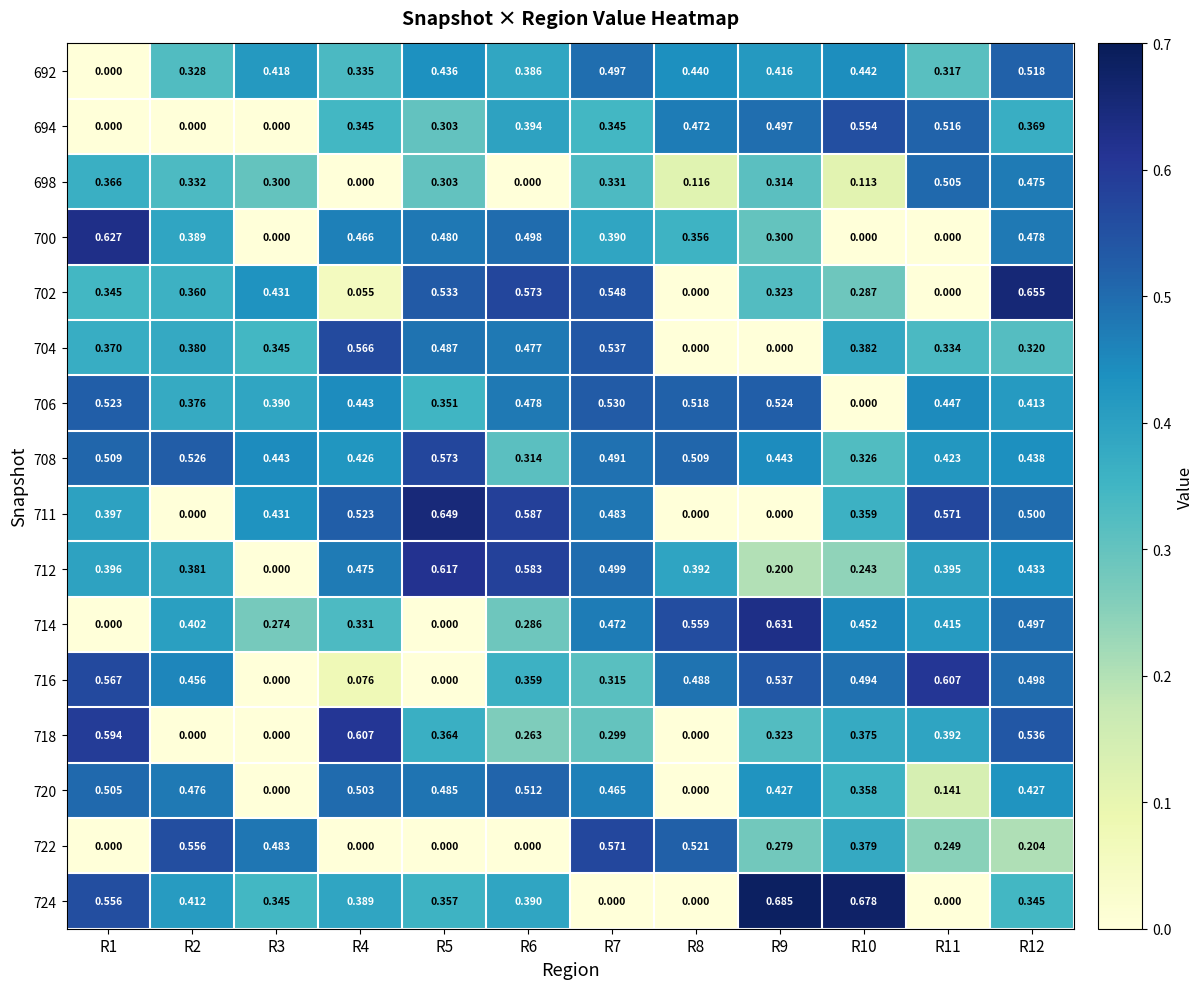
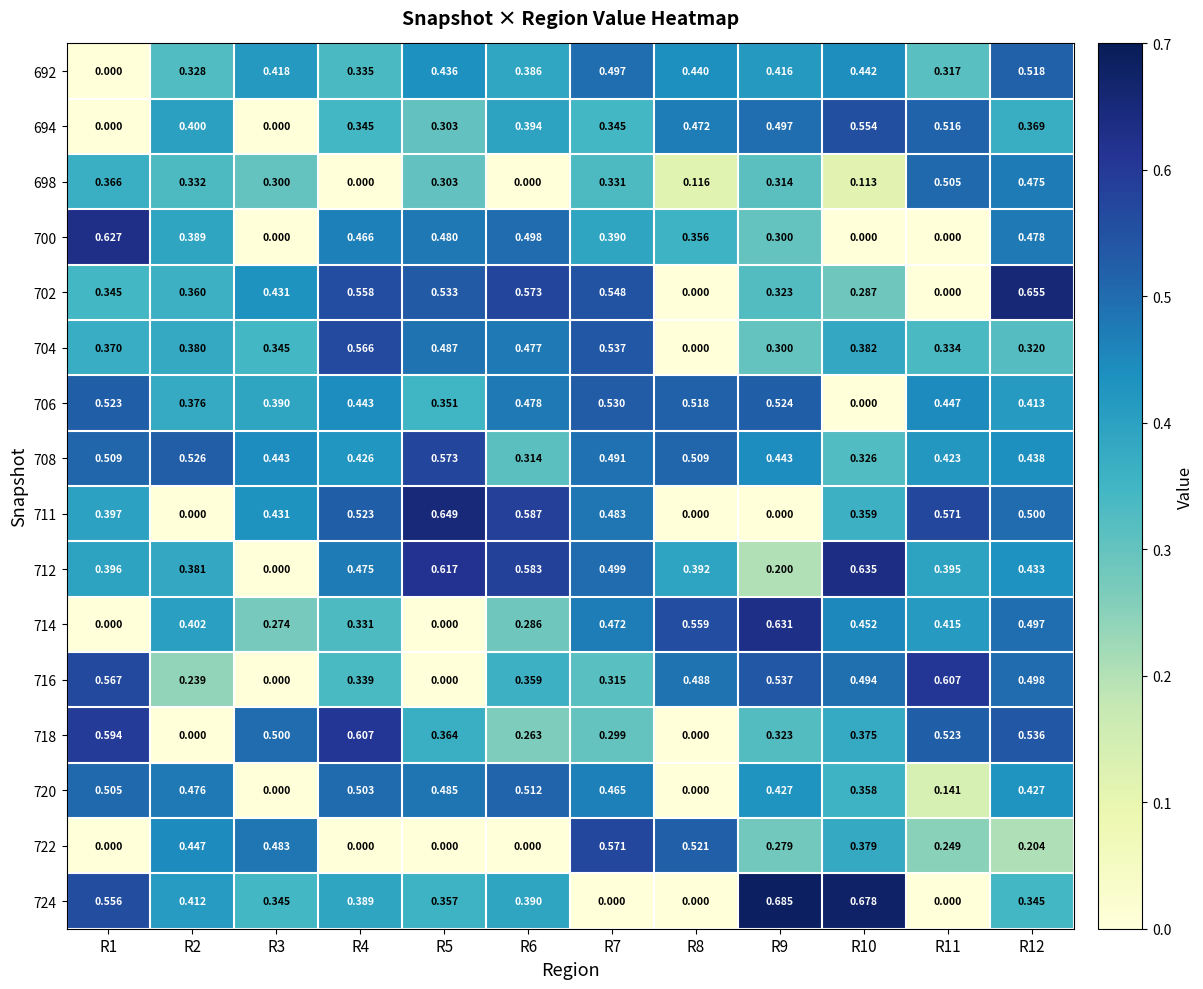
694, R2: 0.000 -> 0.400
702, R4: 0.055 -> 0.558
704, R9: 0.000 -> 0.300
712, R10: 0.243 -> 0.635
716, R2: 0.456 -> 0.239
716, R4: 0.076 -> 0.339
718, R3: 0.000 -> 0.500
718, R11: 0.392 -> 0.523
722, R2: 0.556 -> 0.447
